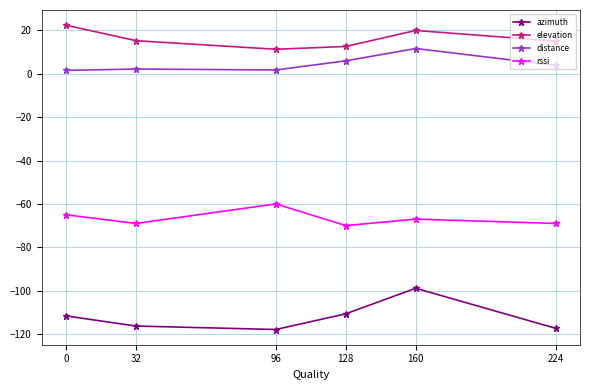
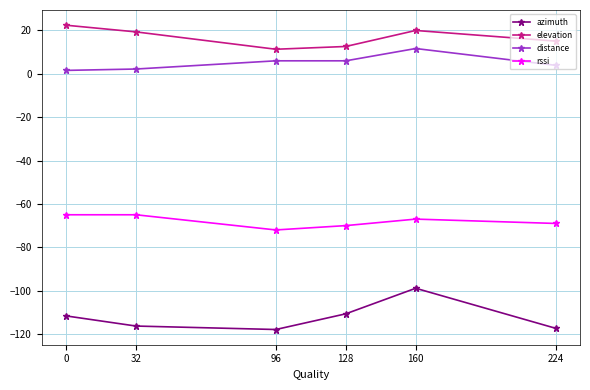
elevation, 32: 15 -> 19
rssi, 32: -69 -> -65
distance, 96: 2 -> 6
rssi, 96: -60 -> -72
